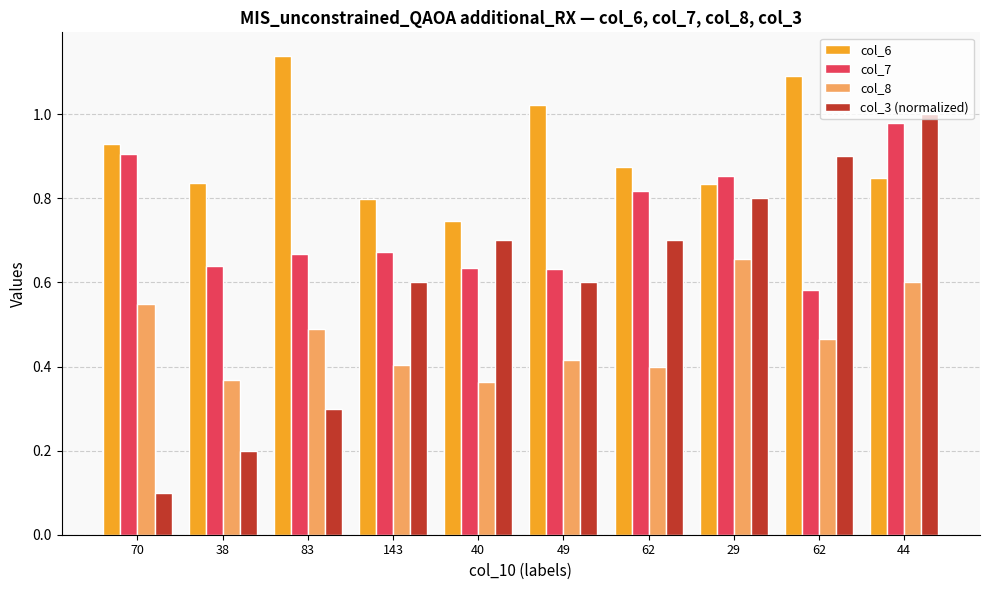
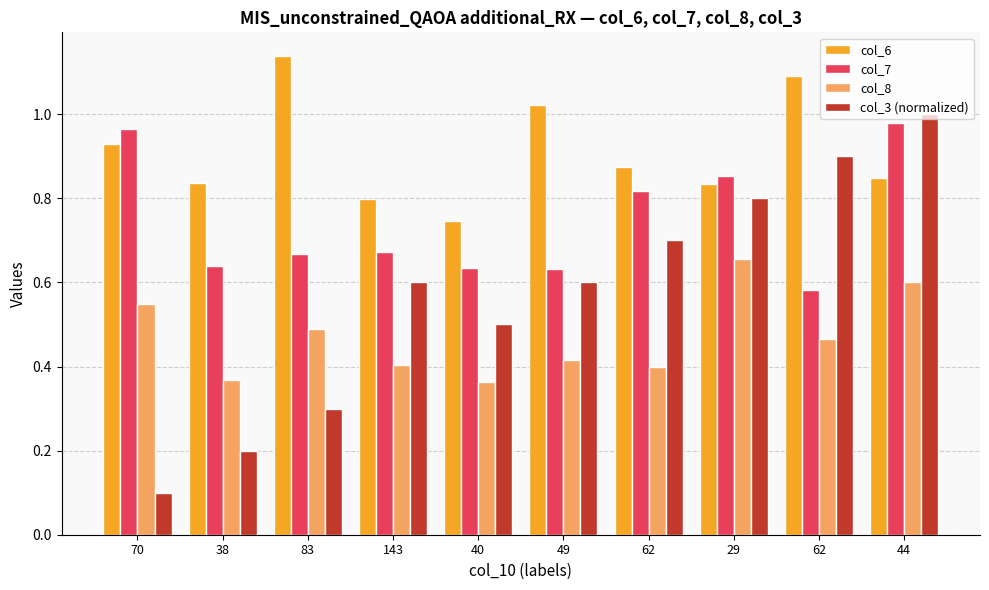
col_7, 70: 0.90 -> 0.97
col_3 (normalized), 40: 0.70 -> 0.50
